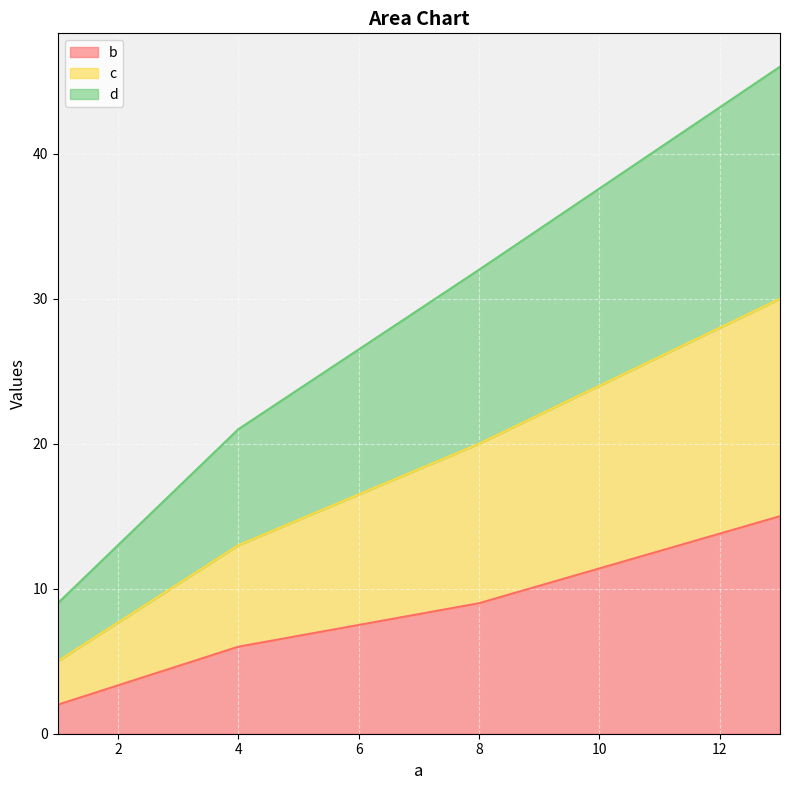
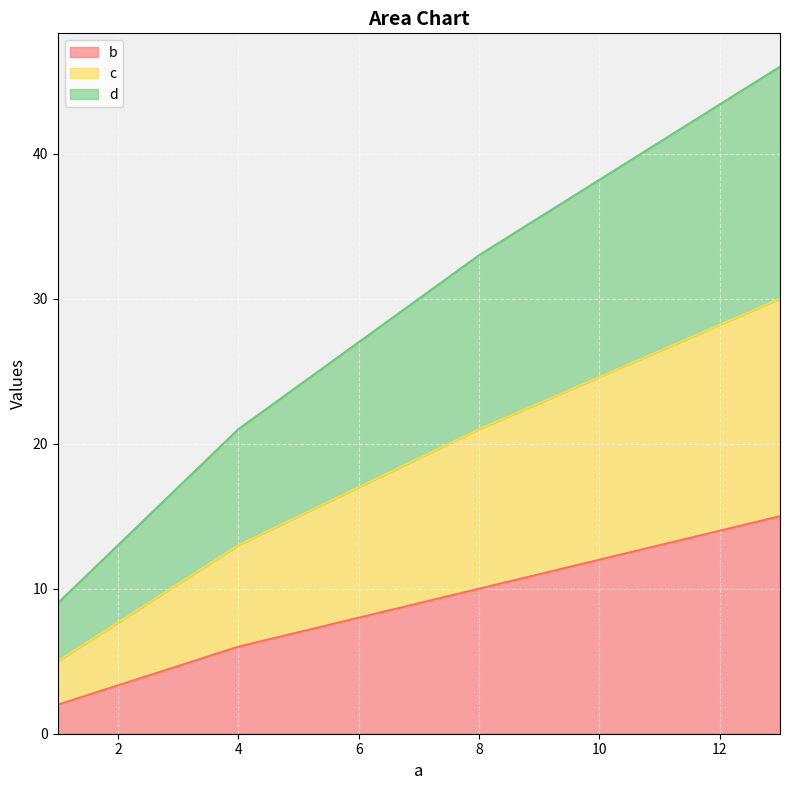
b, 8: 9 -> 10
